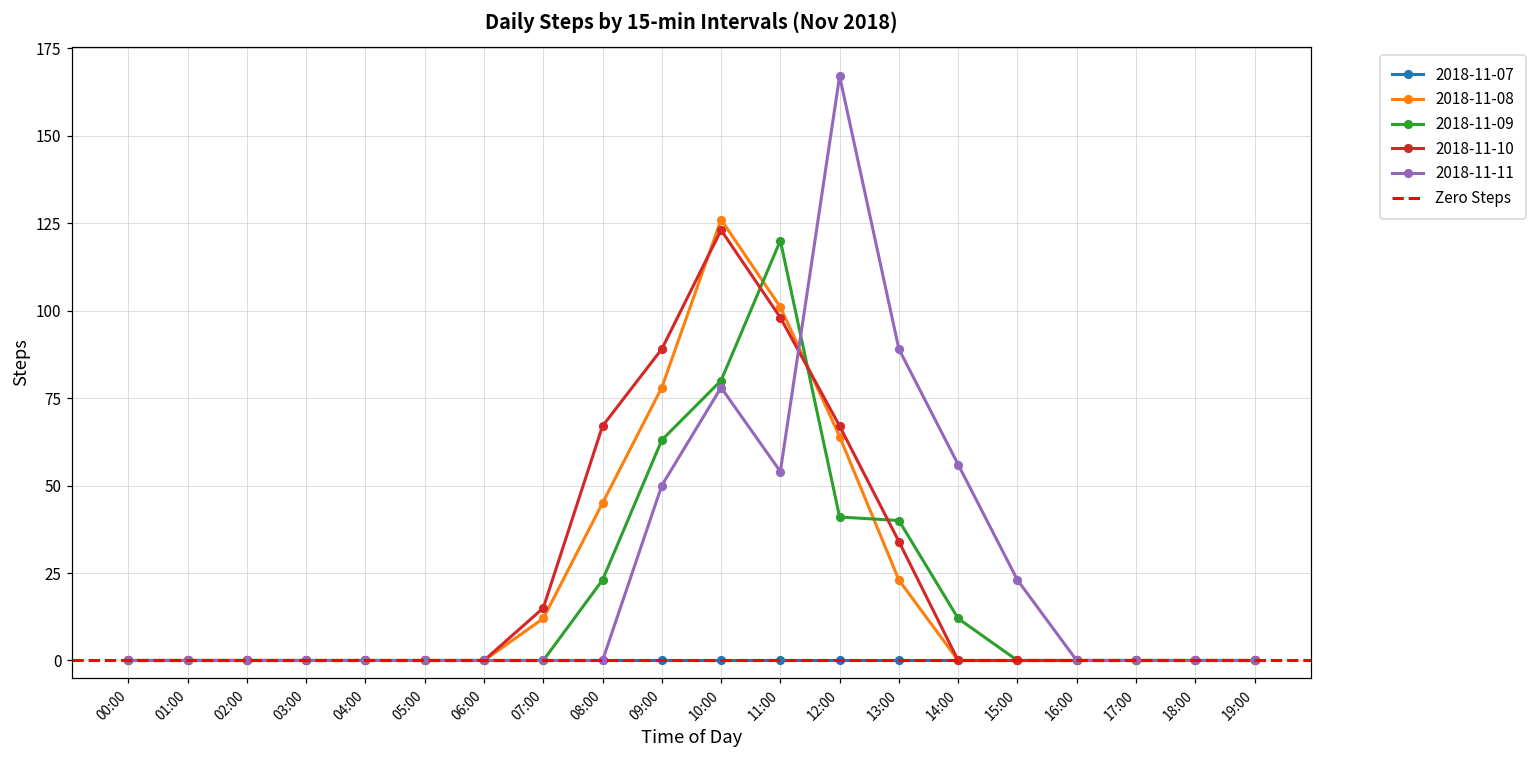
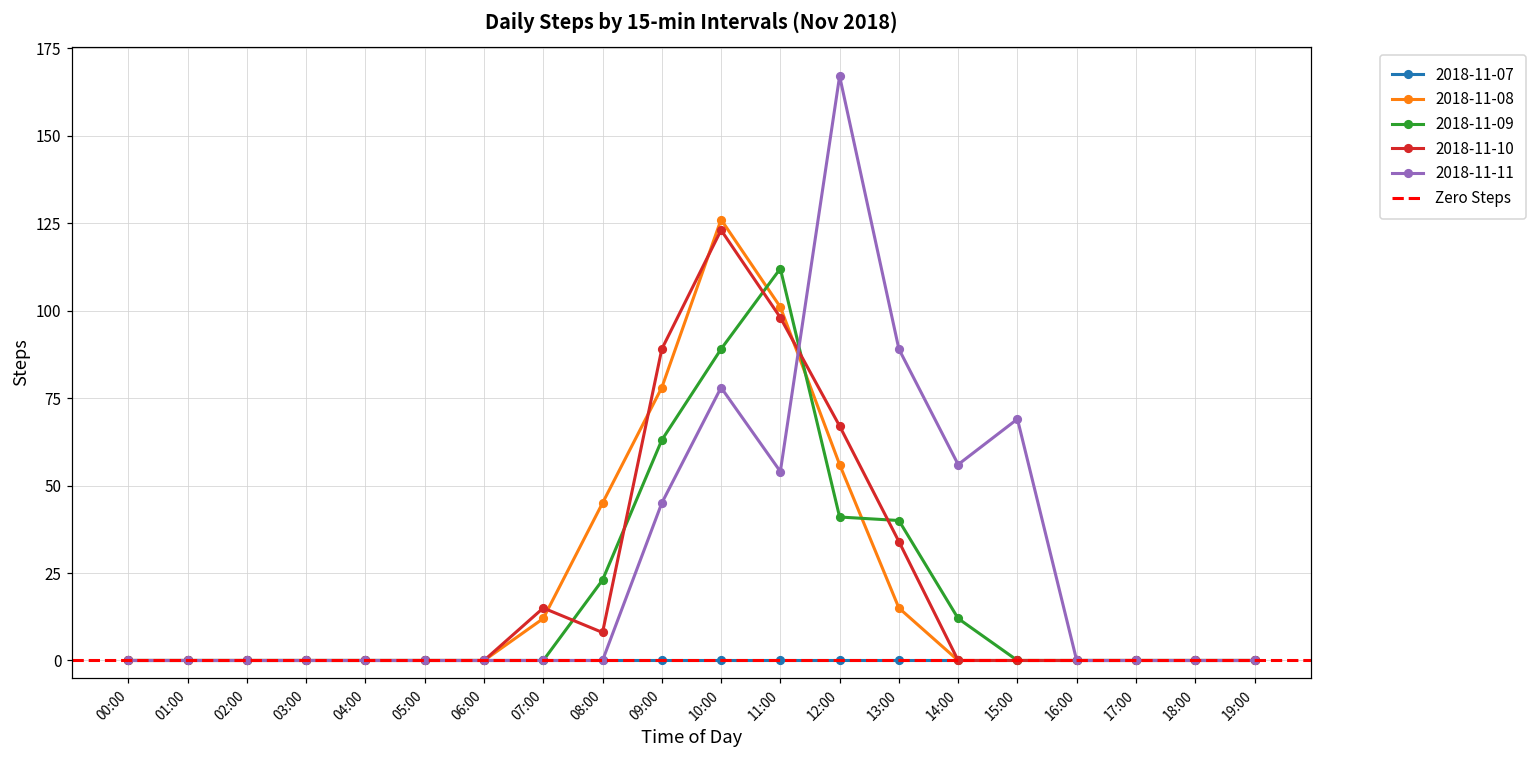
2018-11-10, 08:00: 67 -> 8
2018-11-11, 09:00: 50 -> 45
2018-11-09, 10:00: 80 -> 89
2018-11-09, 11:00: 120 -> 112
2018-11-08, 12:00: 64 -> 56
2018-11-08, 13:00: 23 -> 15
2018-11-11, 15:00: 23 -> 69
